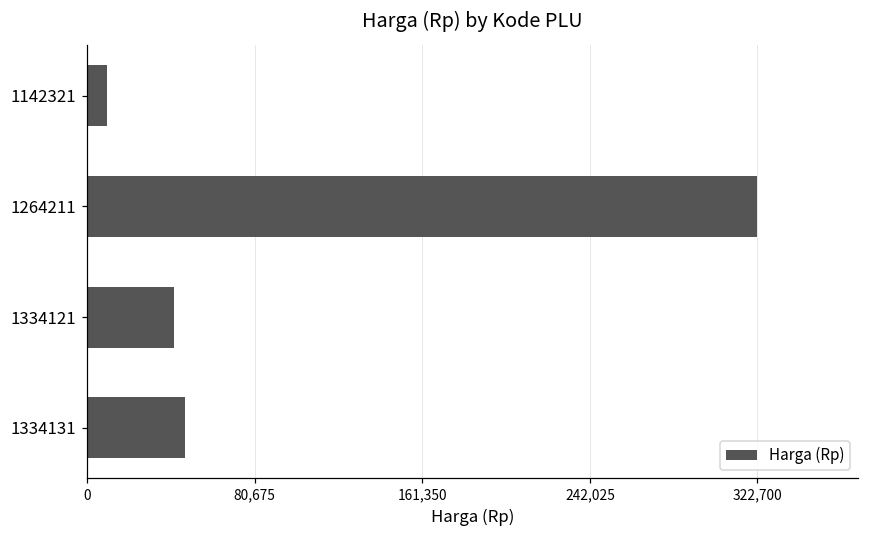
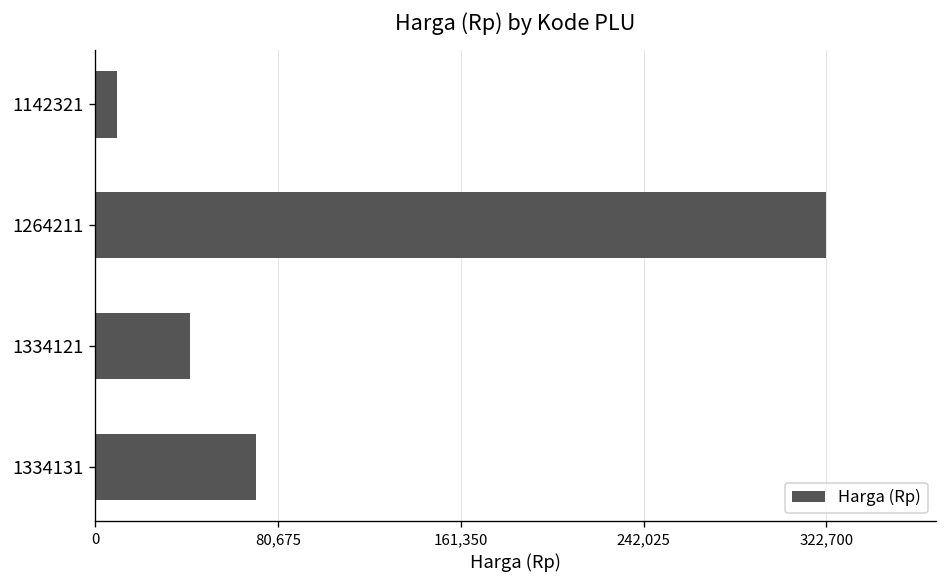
1334131: 47,000 -> 71,000
